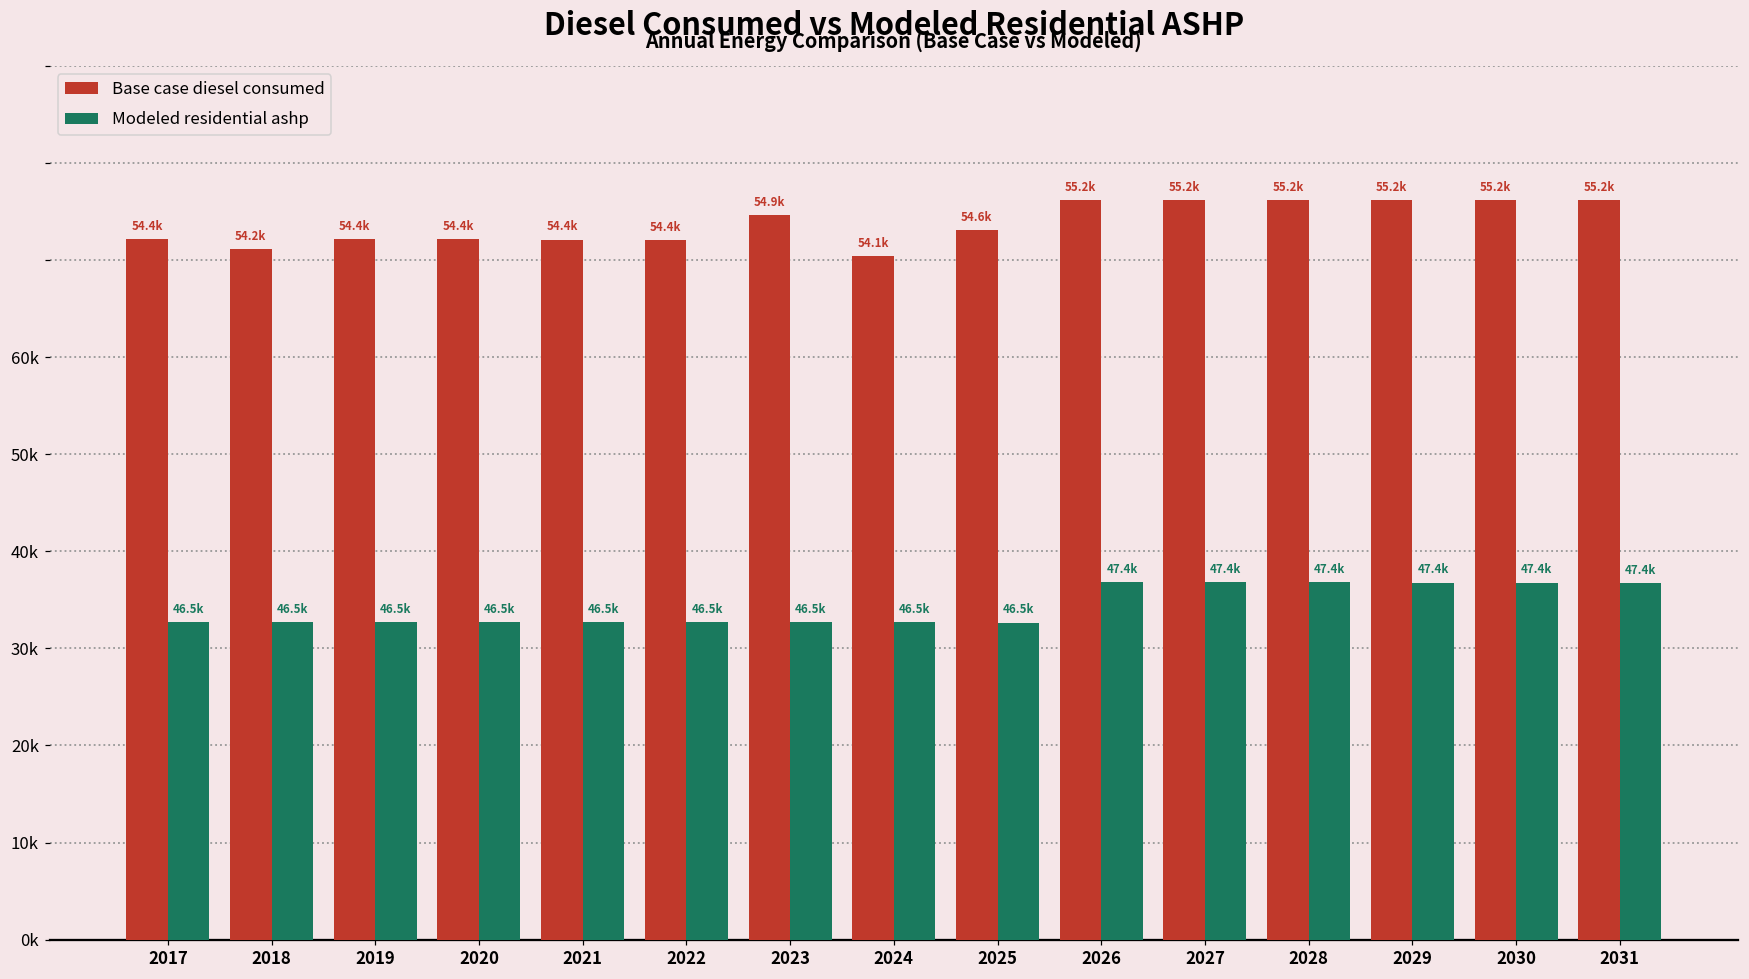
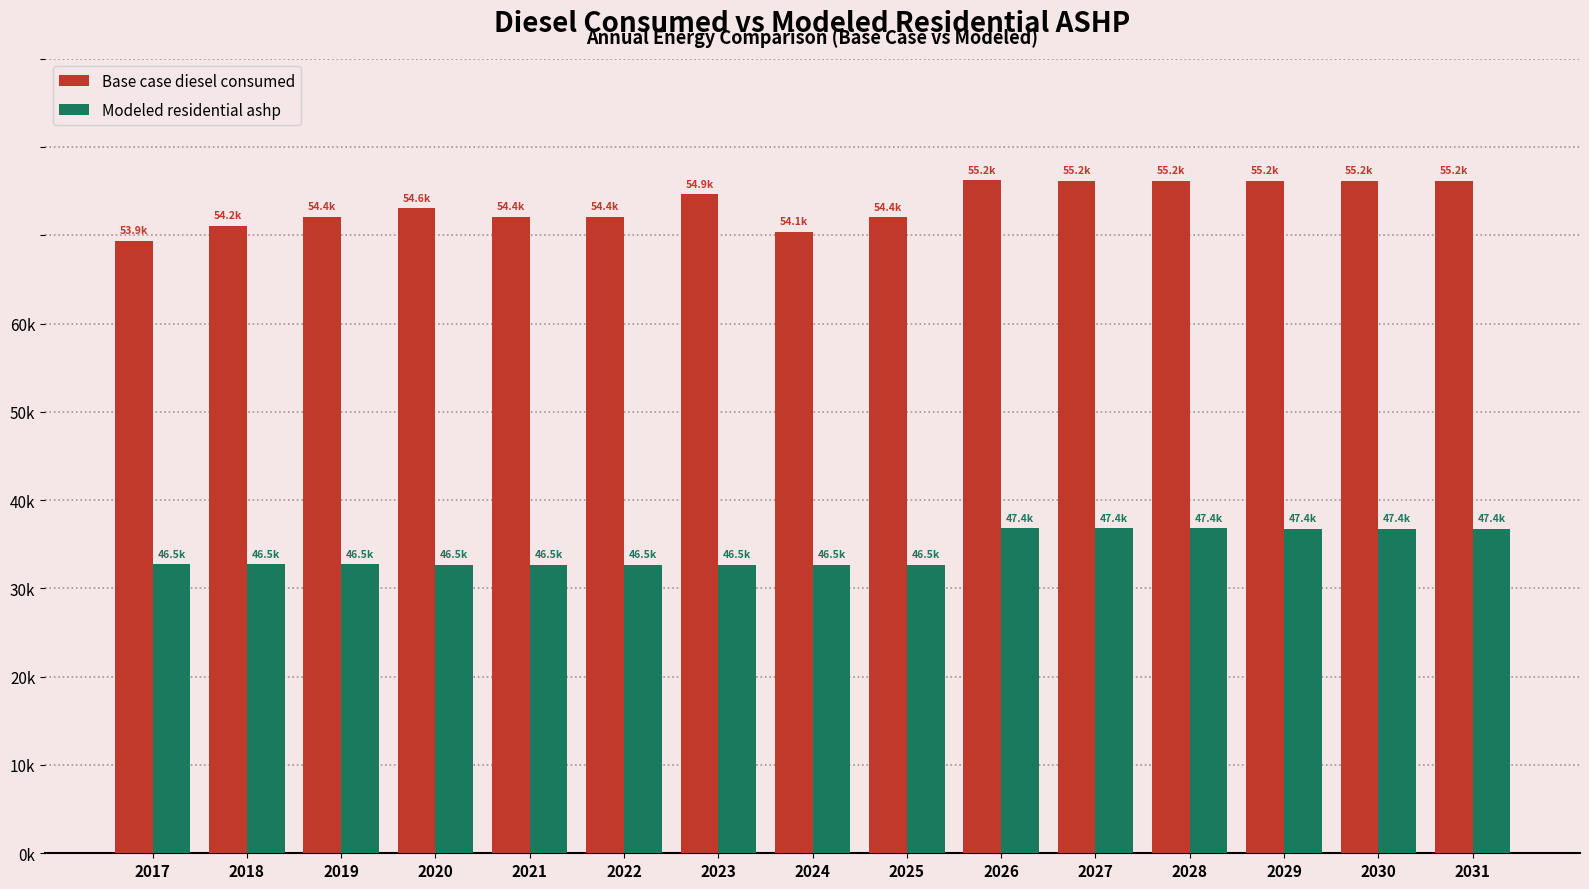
Base case diesel consumed, 2017: 54.4k -> 53.9k
Base case diesel consumed, 2020: 54.4k -> 54.6k
Base case diesel consumed, 2025: 54.6k -> 54.4k
